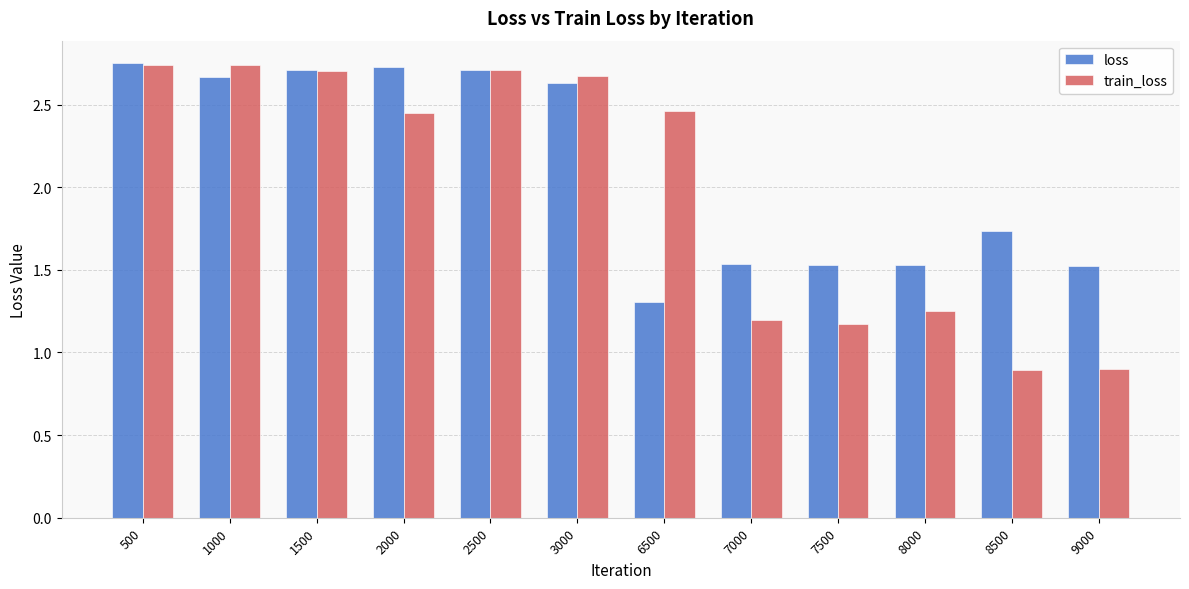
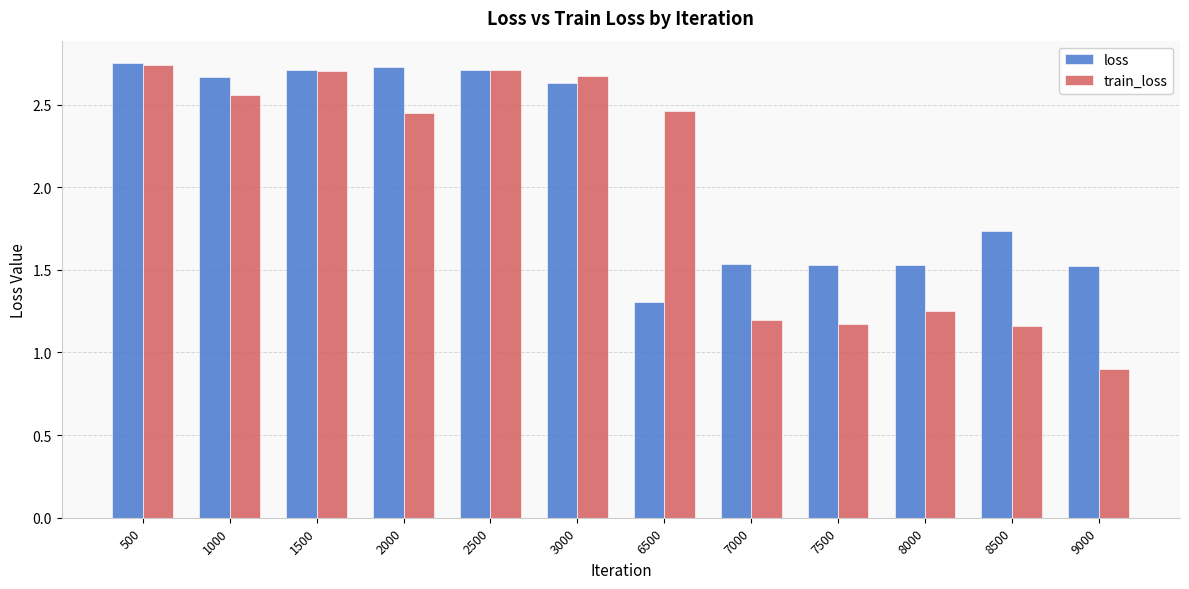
train_loss, 1000: 2.74 -> 2.56
train_loss, 8500: 0.89 -> 1.16
